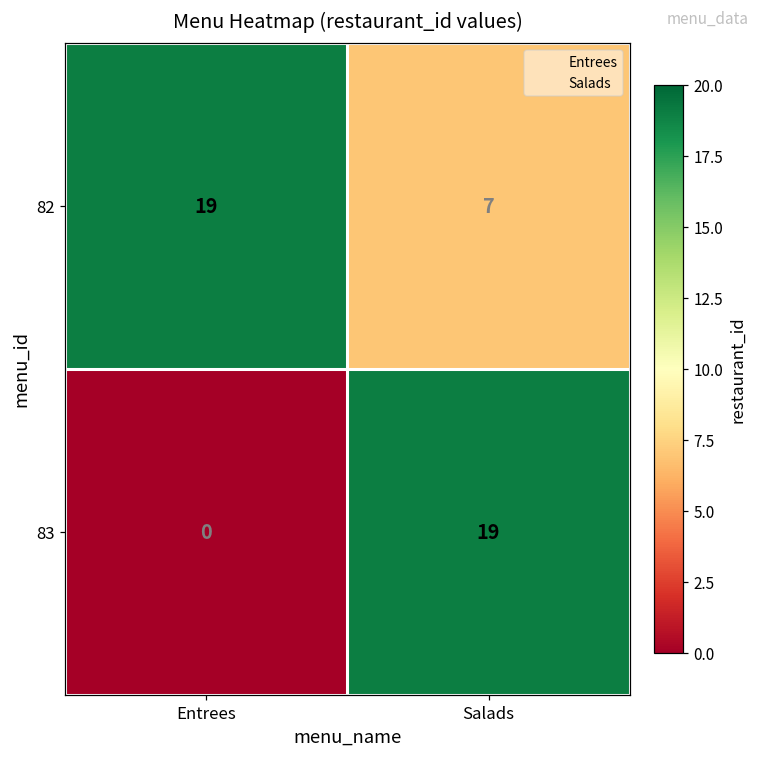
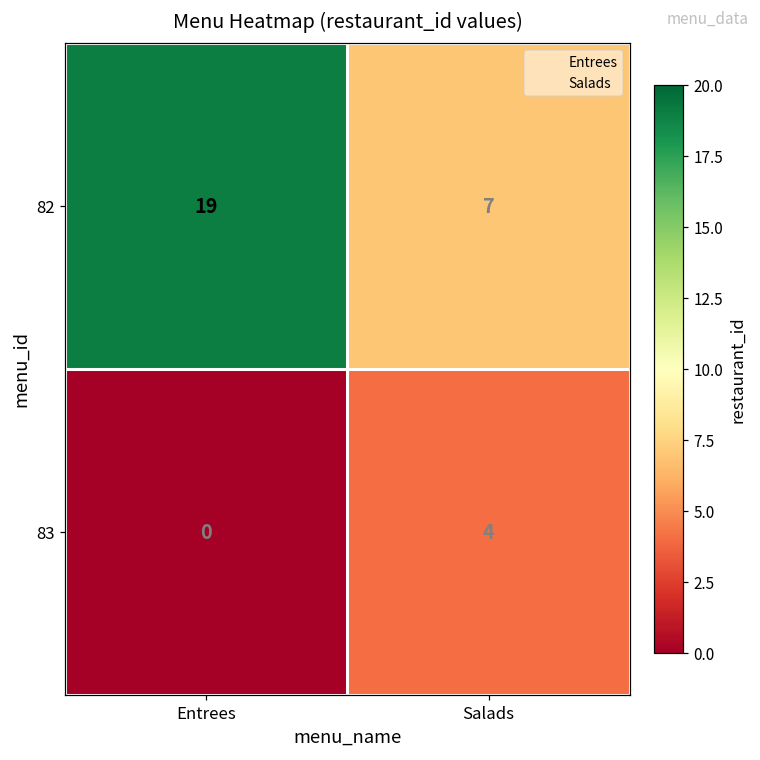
83, Salads: 19 -> 4
